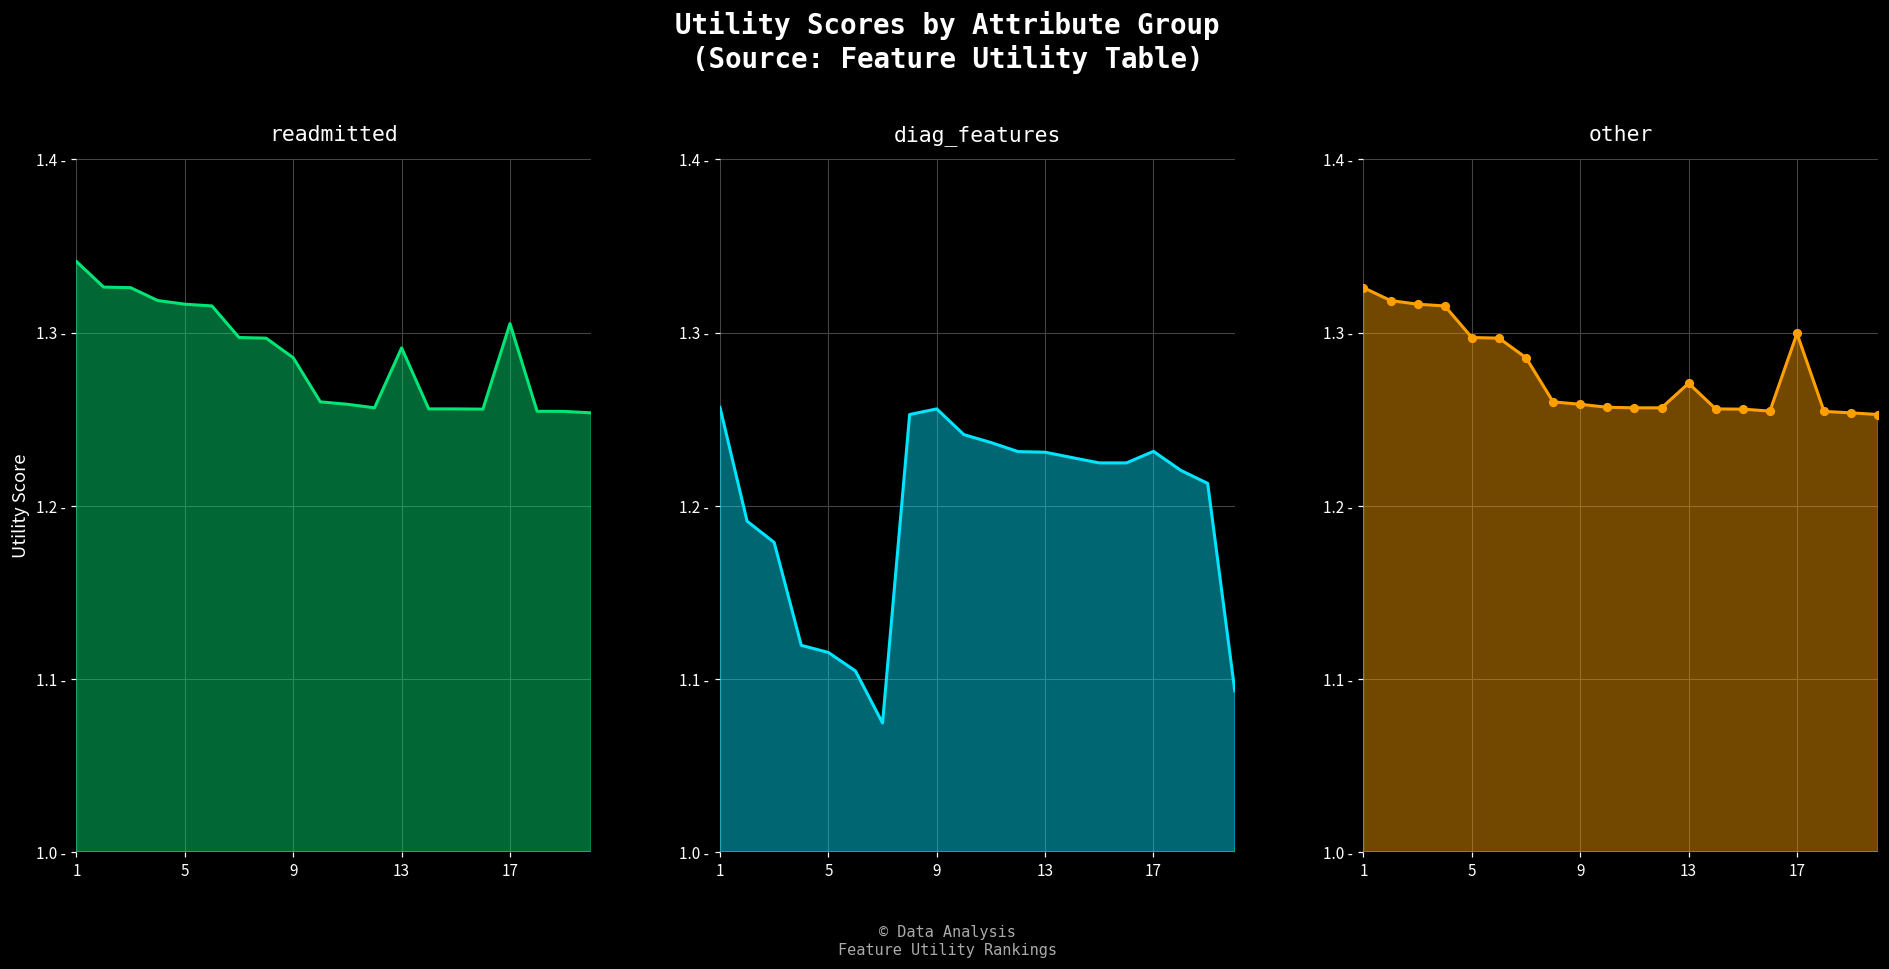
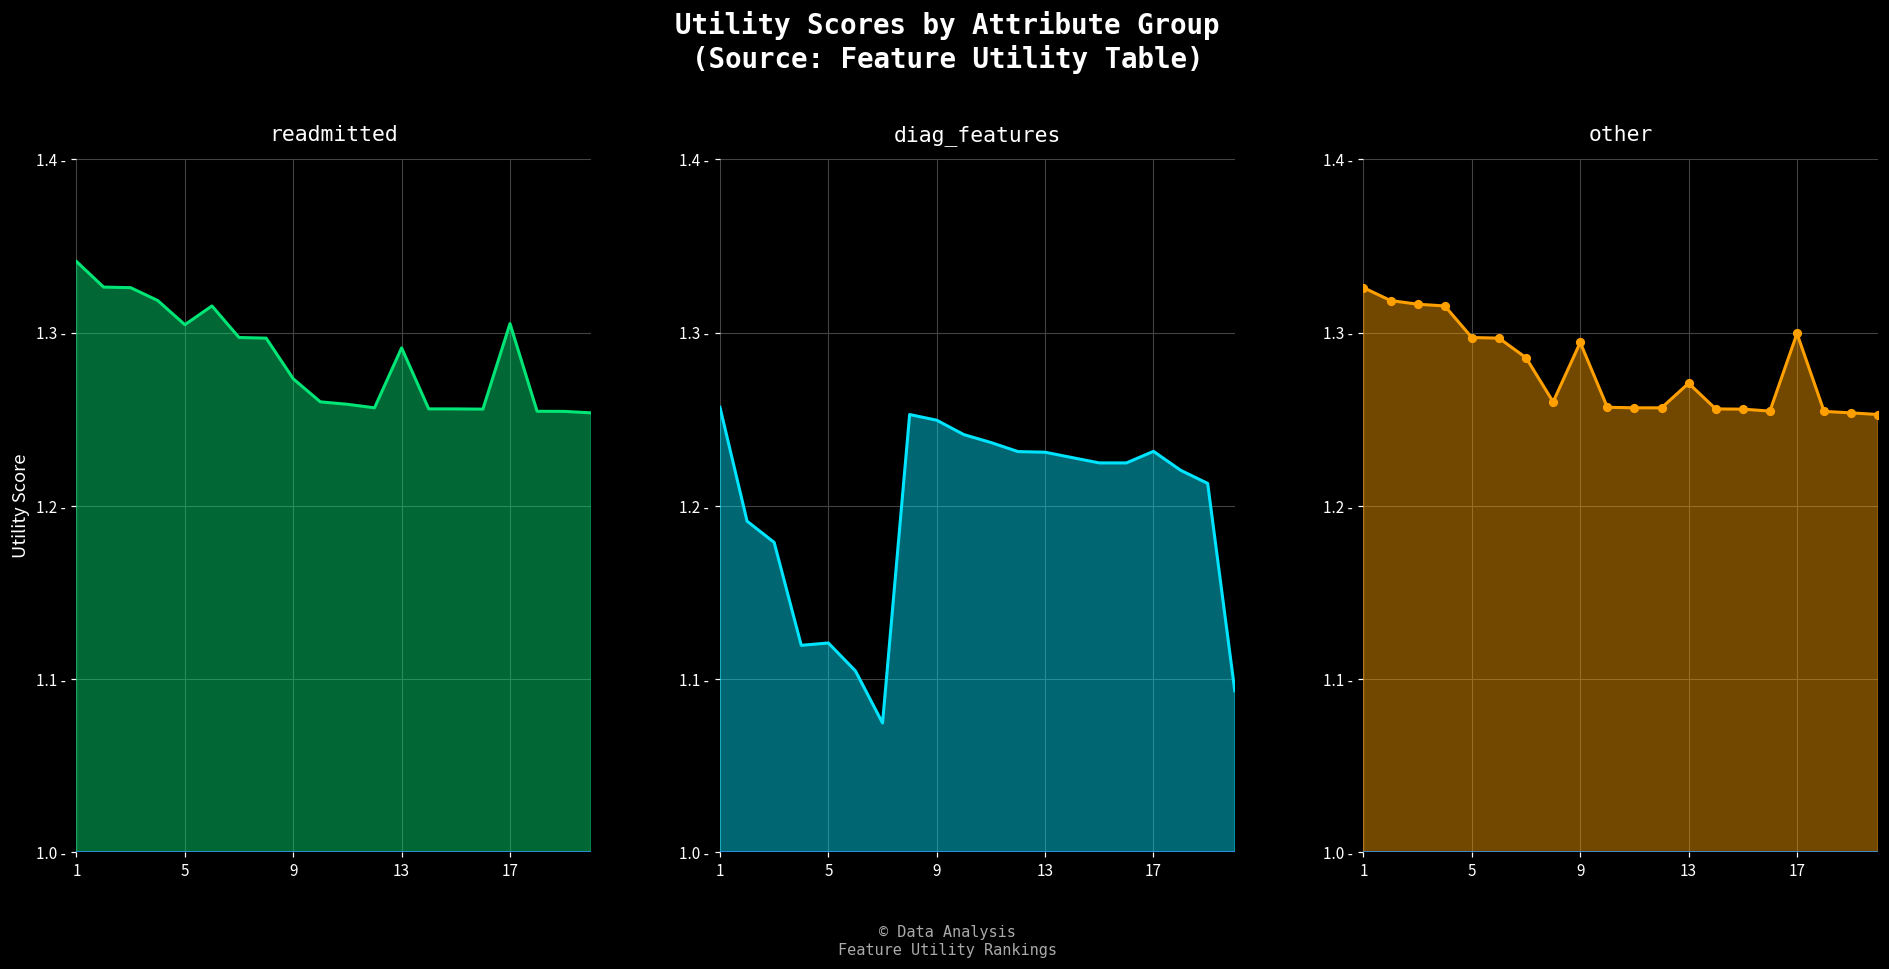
readmitted, 5: 1.316 - -> 1.305 -
readmitted, 9: 1.285 - -> 1.273 -
diag_features, 5: 1.115 - -> 1.121 -
diag_features, 9: 1.256 - -> 1.249 -
other, 9: 1.259 - -> 1.294 -
